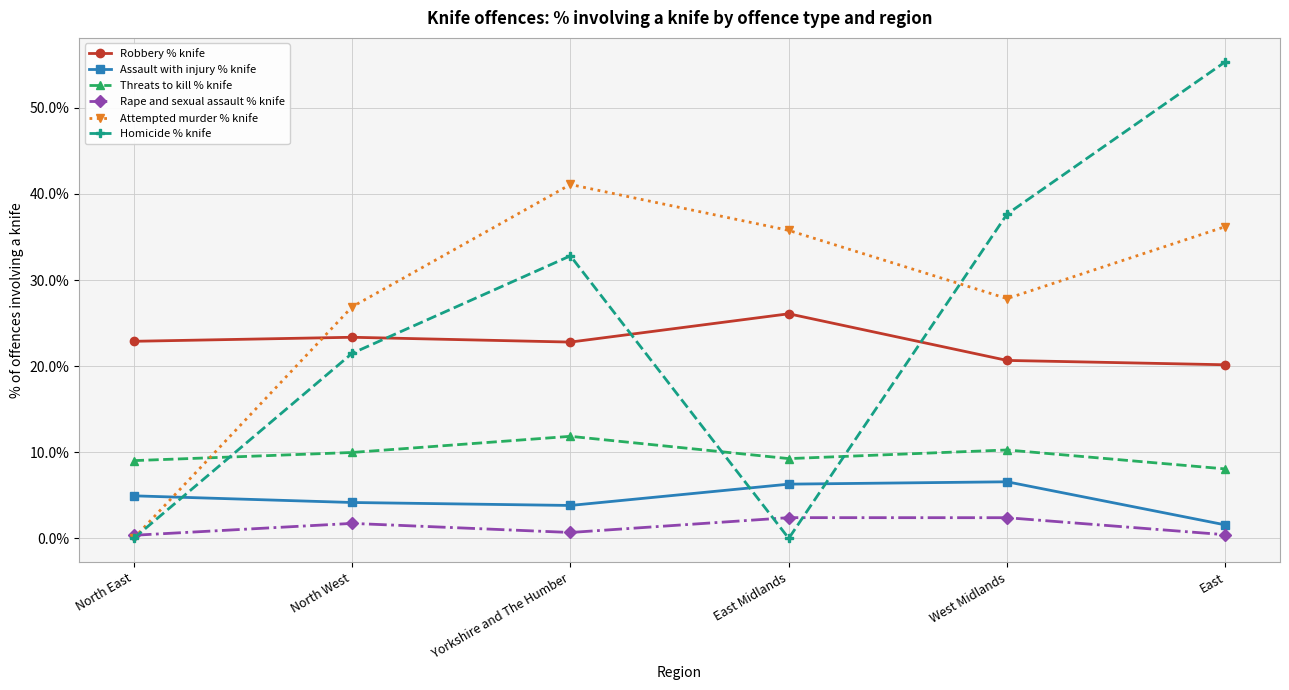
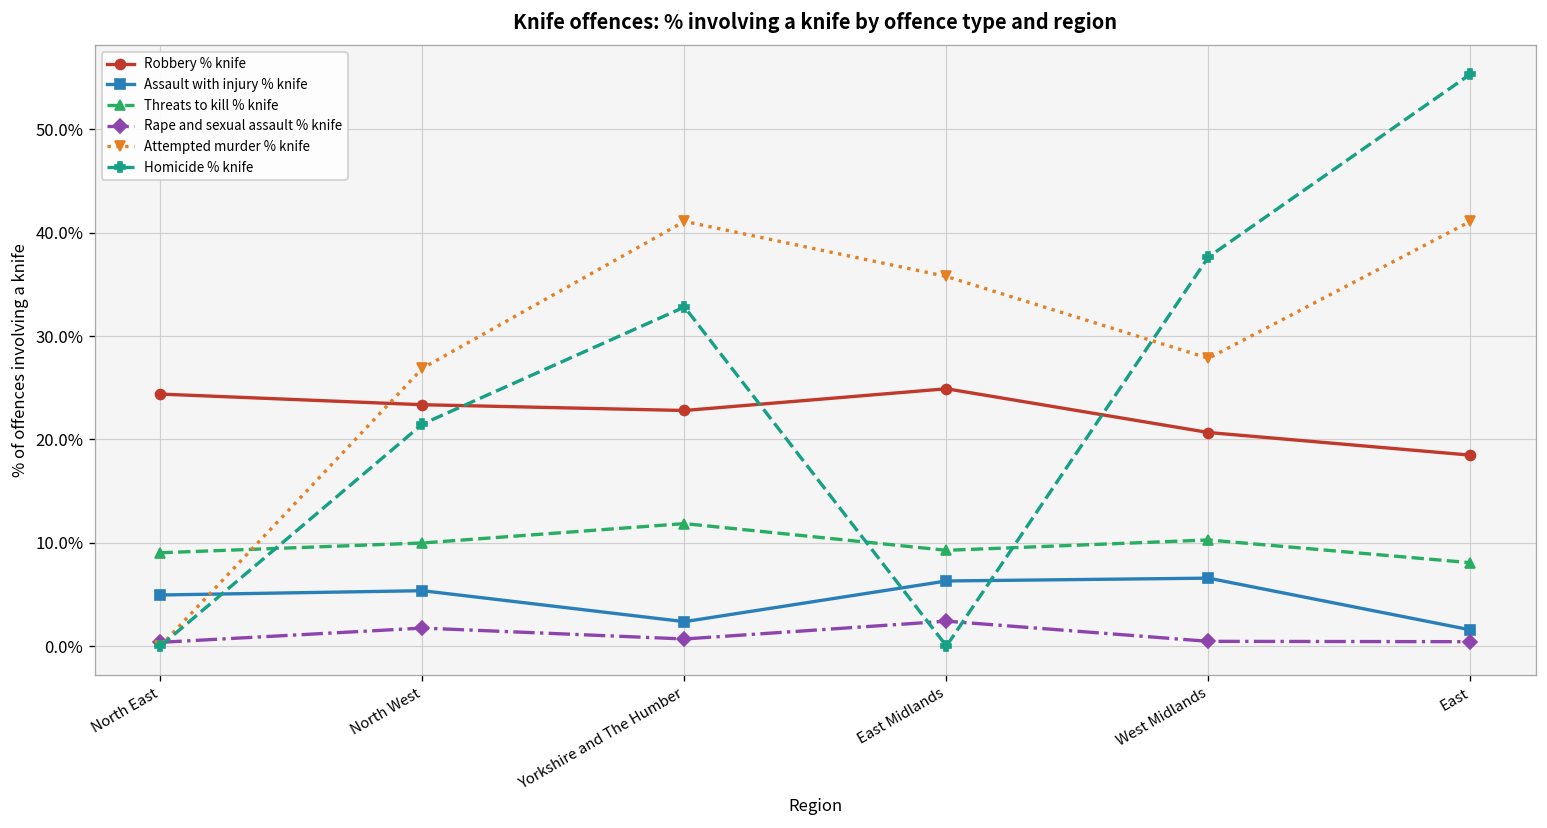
Robbery % knife, North East: 23% -> 24%
Assault with injury % knife, North West: 4% -> 5%
Assault with injury % knife, Yorkshire and The Humber: 4% -> 2%
Robbery % knife, East Midlands: 26% -> 25%
Rape and sexual assault % knife, West Midlands: 2% -> 0%
Robbery % knife, East: 20% -> 18%
Attempted murder % knife, East: 36% -> 41%
